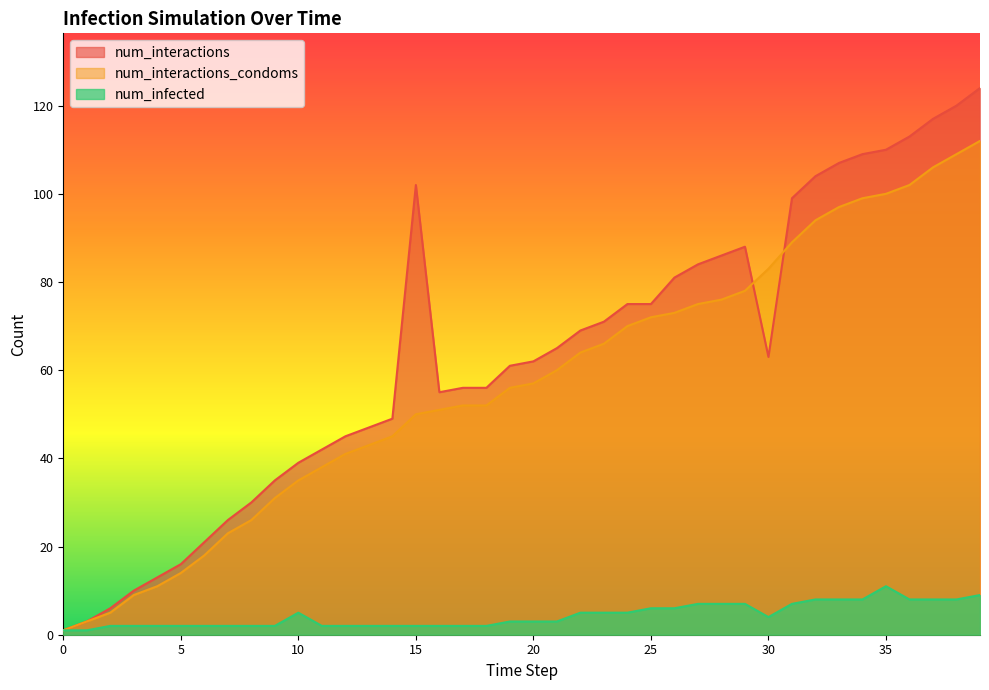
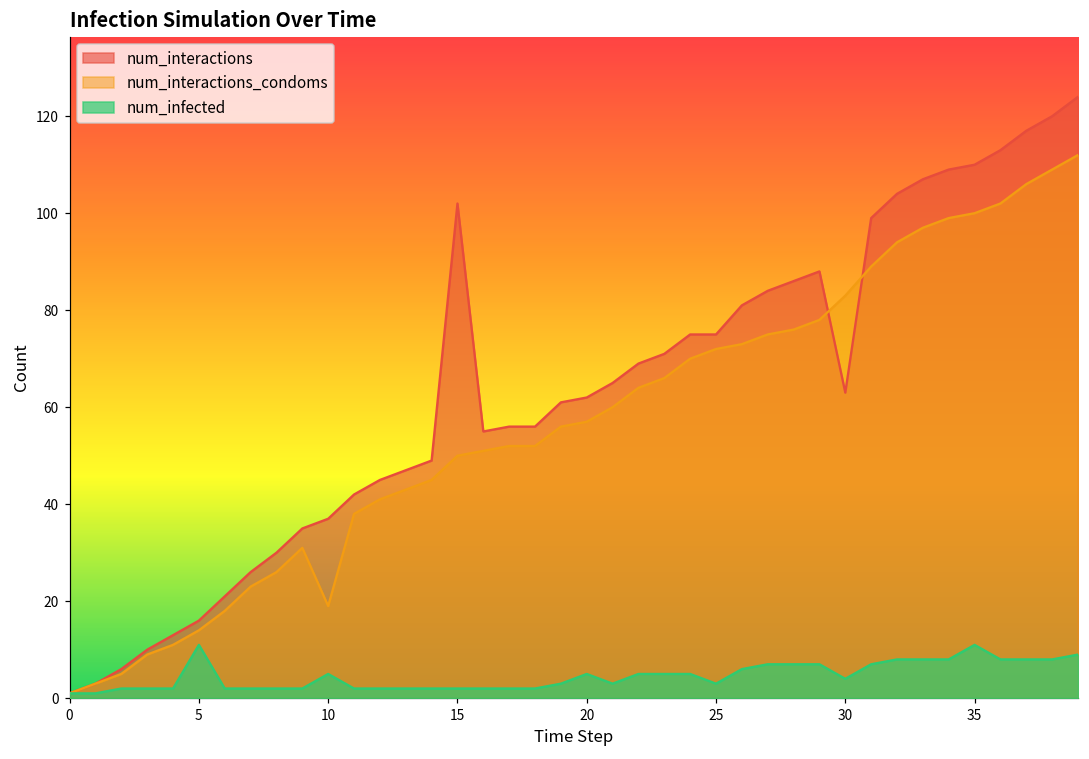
num_infected, 5: 2 -> 11
num_interactions, 10: 39 -> 37
num_interactions_condoms, 10: 35 -> 19
num_infected, 20: 3 -> 5
num_infected, 25: 6 -> 3
